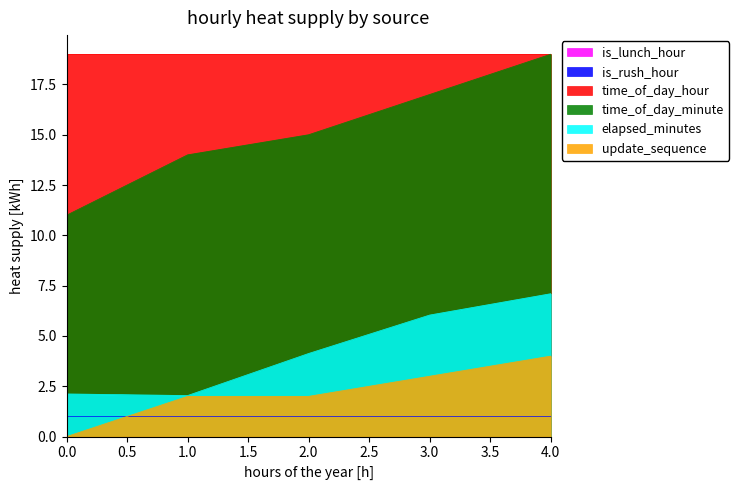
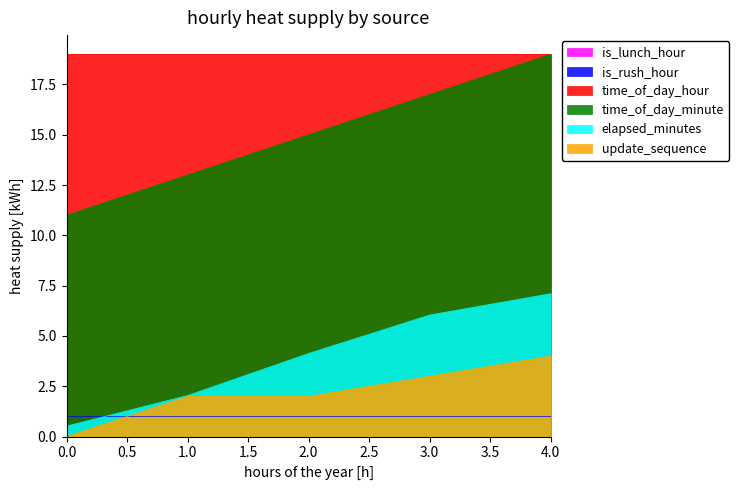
elapsed_minutes, 0.0: 2.1 -> 0.5
time_of_day_minute, 1.0: 14 -> 13
